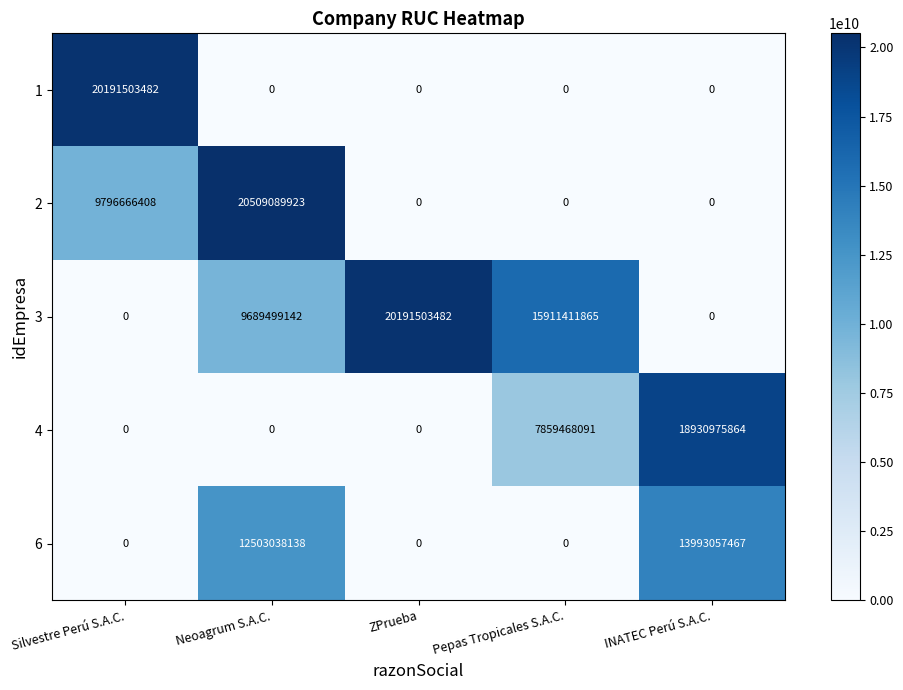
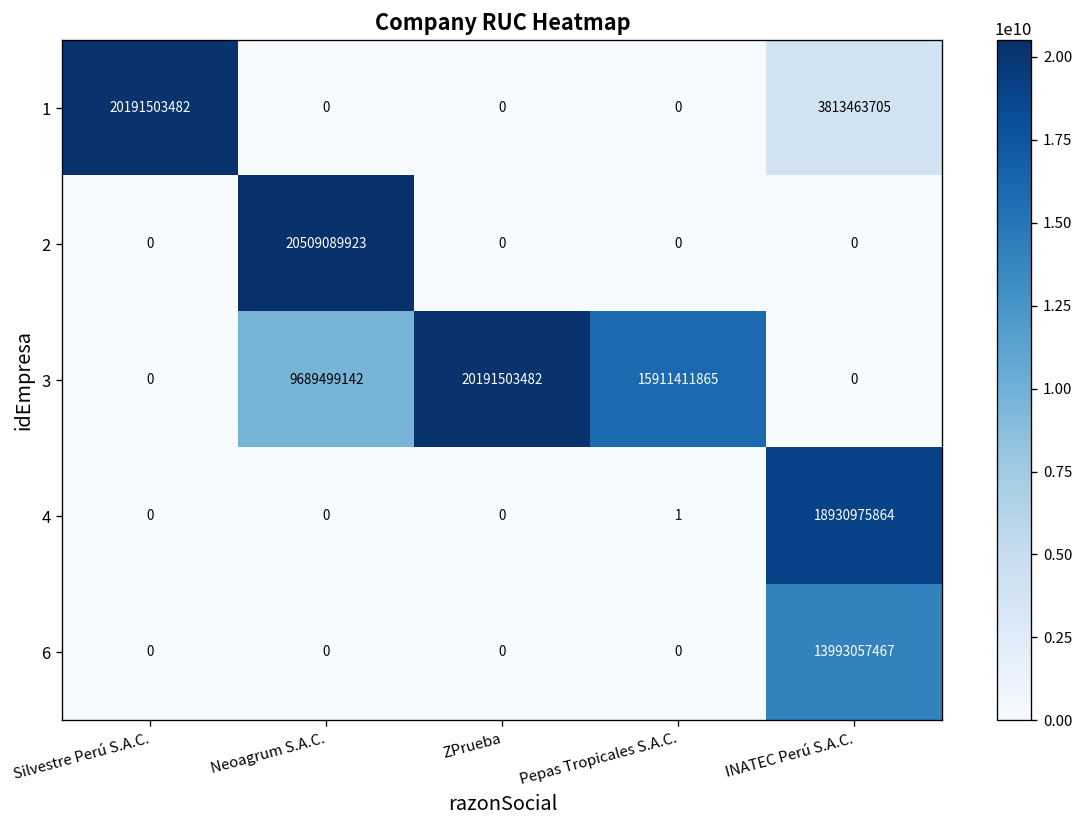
1, INATEC Perú S.A.C.: 0 -> 3813463705
2, Silvestre Perú S.A.C.: 9796666408 -> 0
4, Pepas Tropicales S.A.C.: 7859468091 -> 1
6, Neoagrum S.A.C.: 12503038138 -> 0
